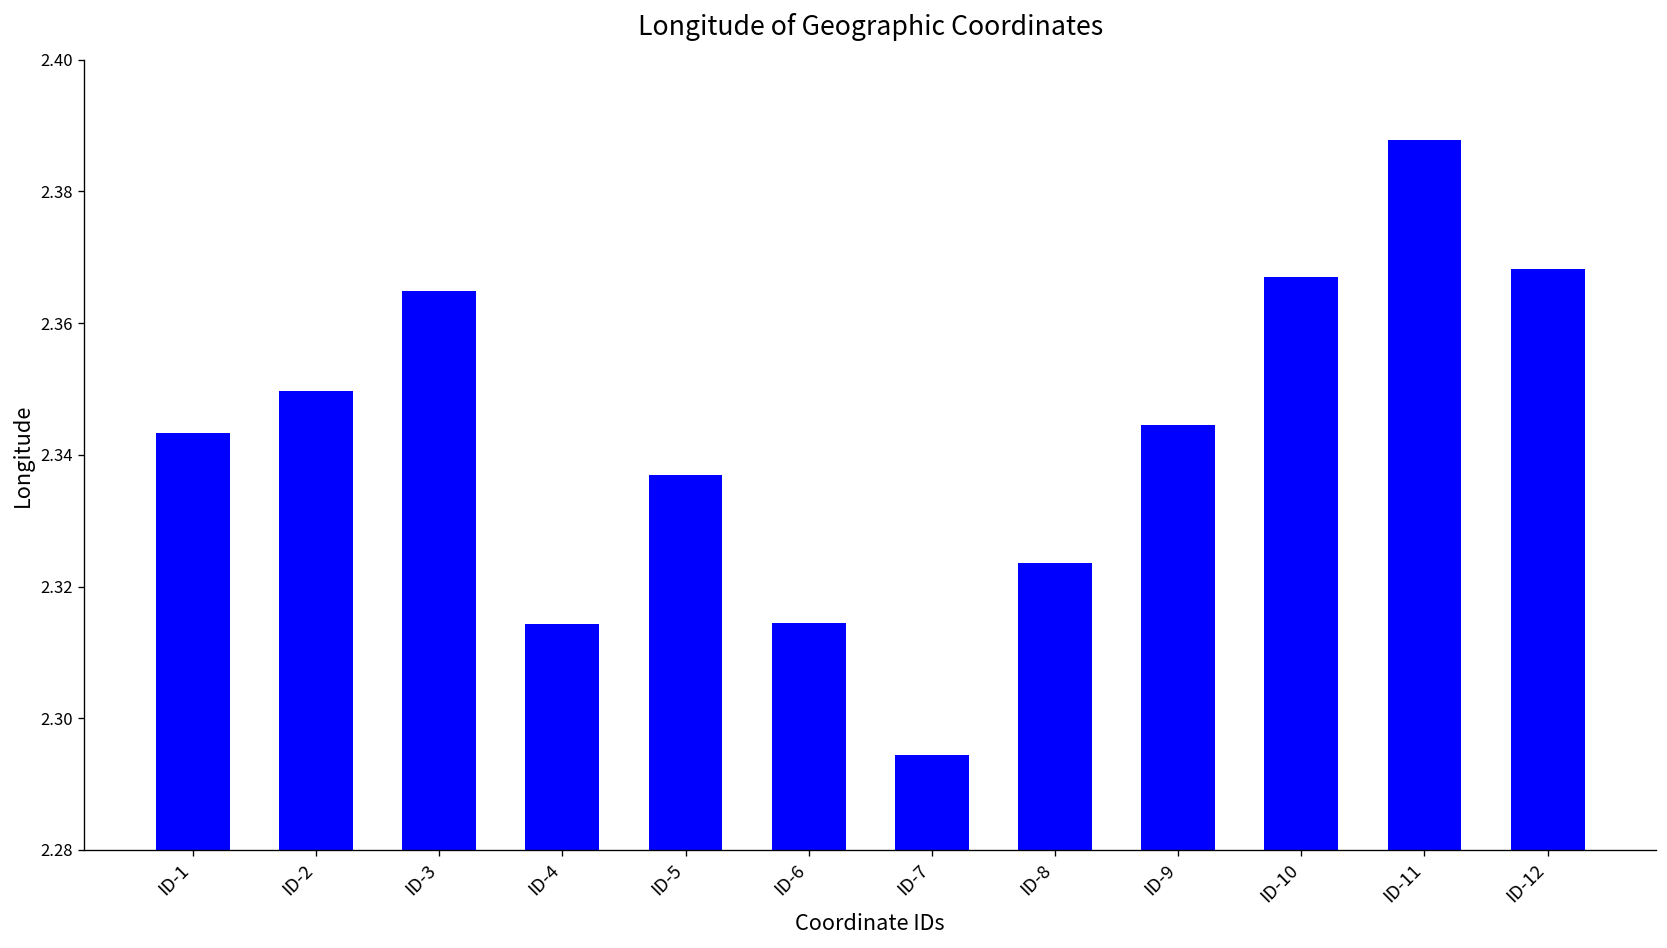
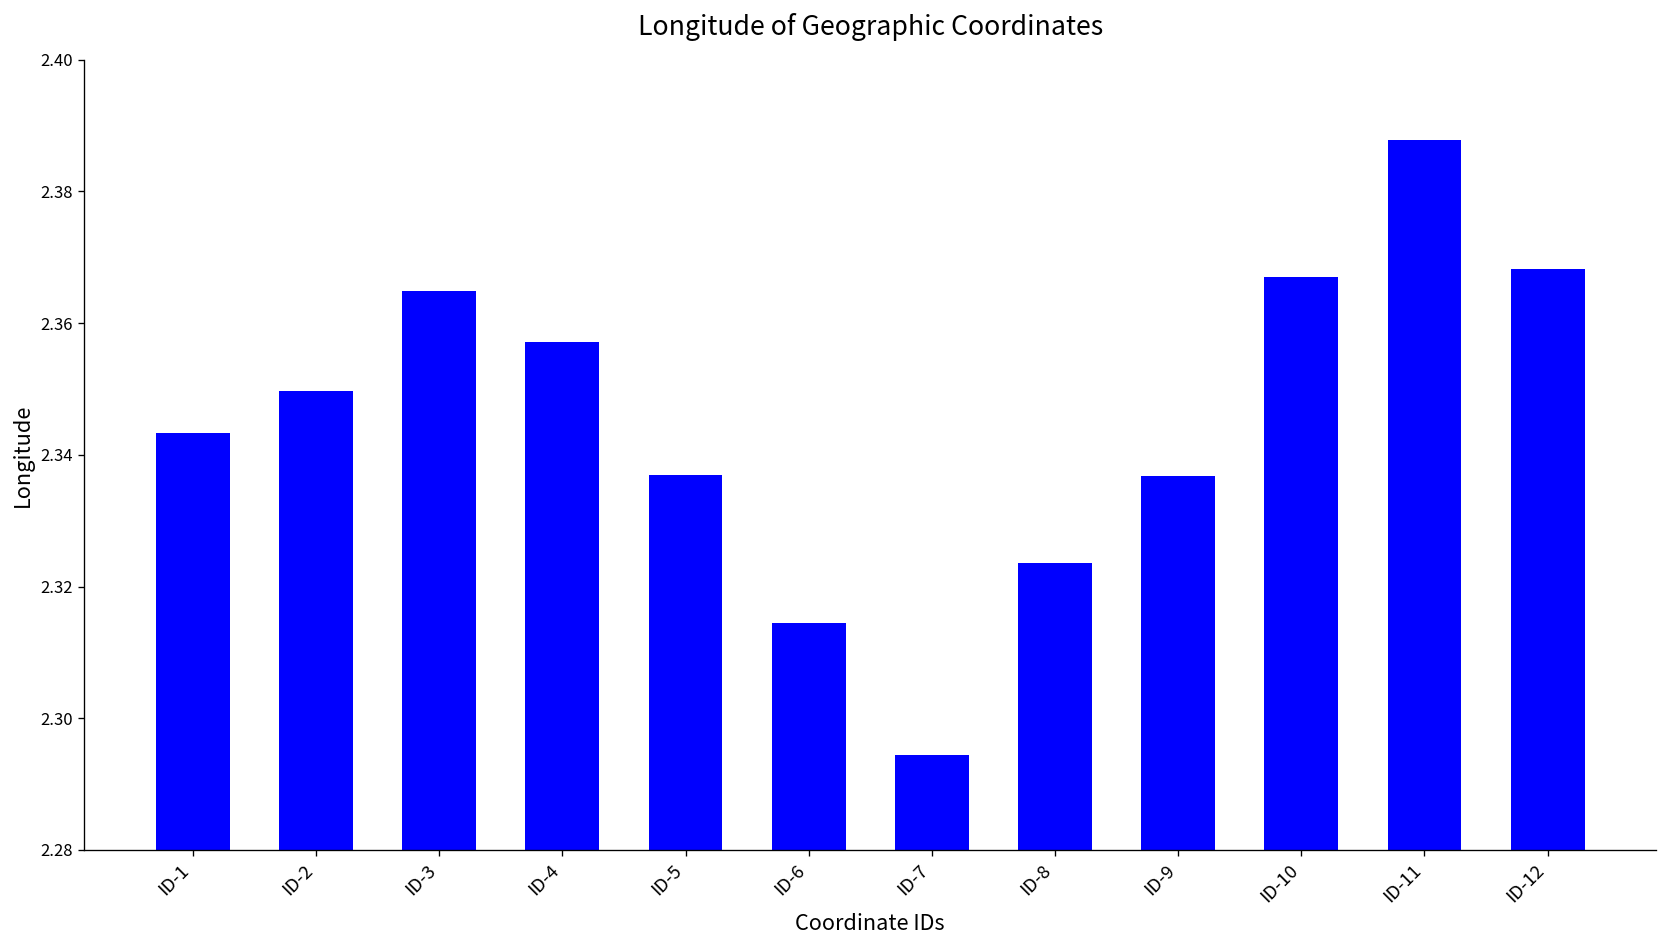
ID-4: 2.314 -> 2.357
ID-9: 2.345 -> 2.337
